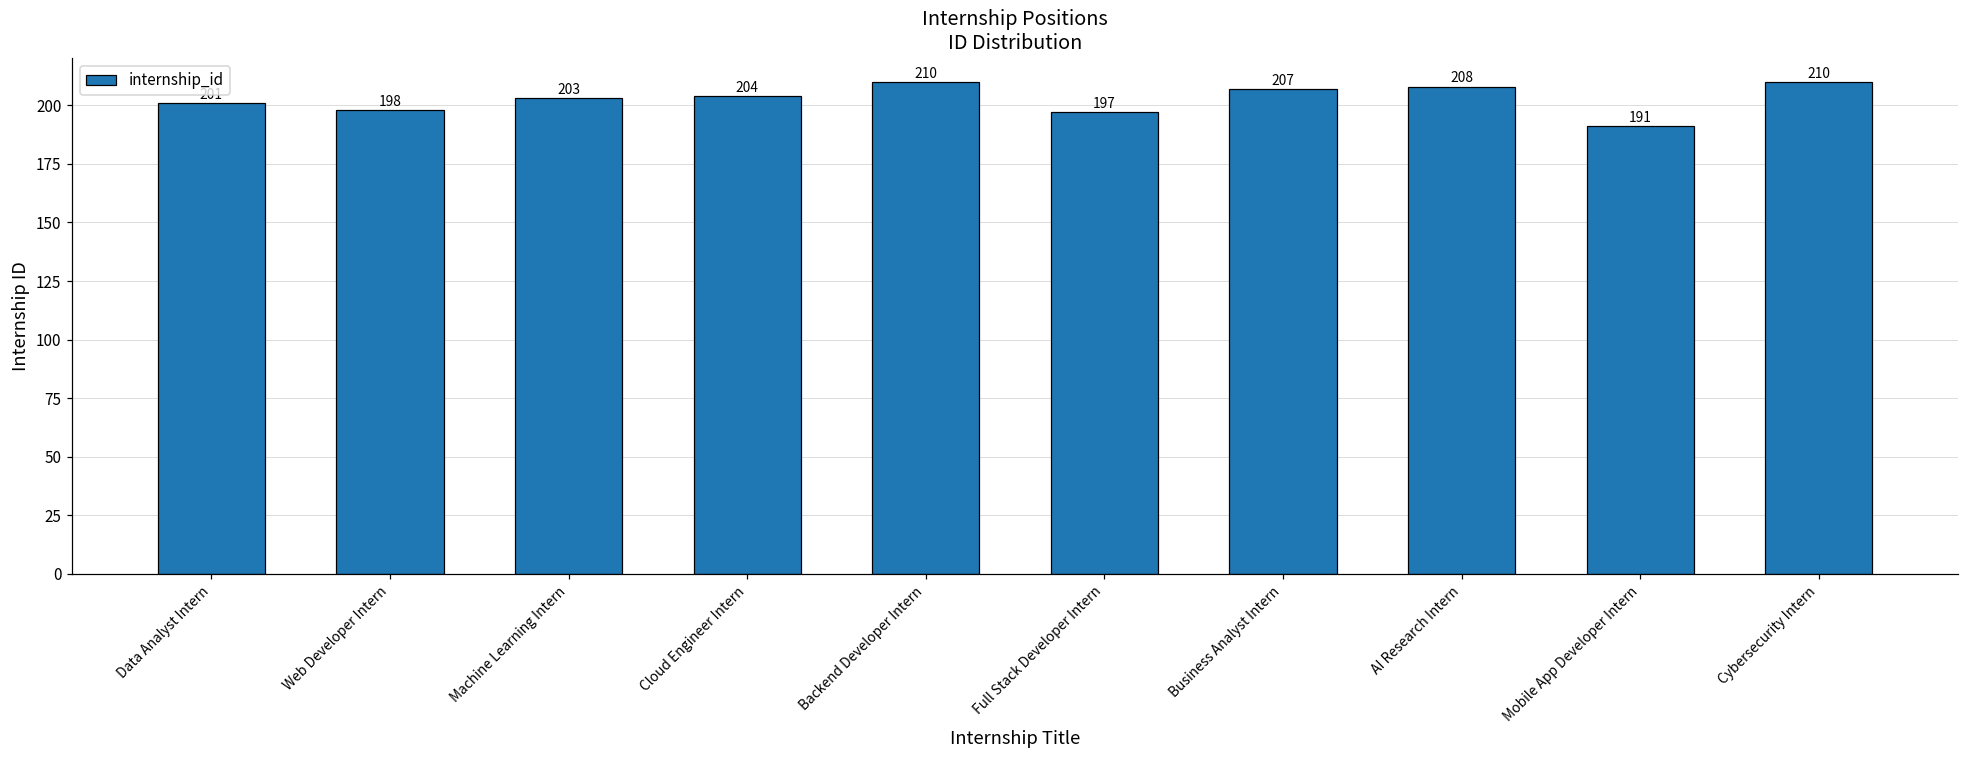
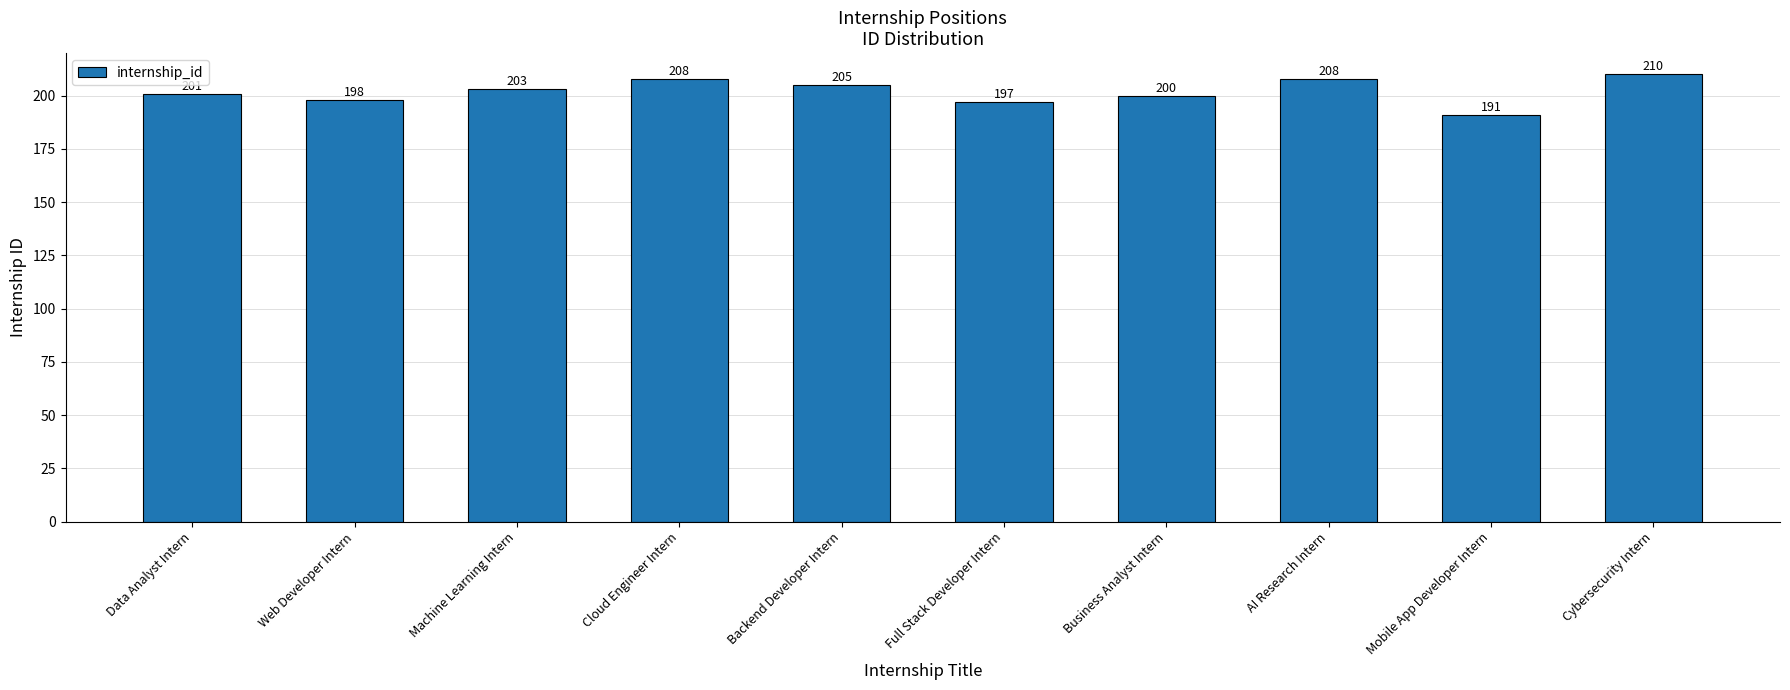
Cloud Engineer Intern: 204 -> 208
Backend Developer Intern: 210 -> 205
Business Analyst Intern: 207 -> 200
